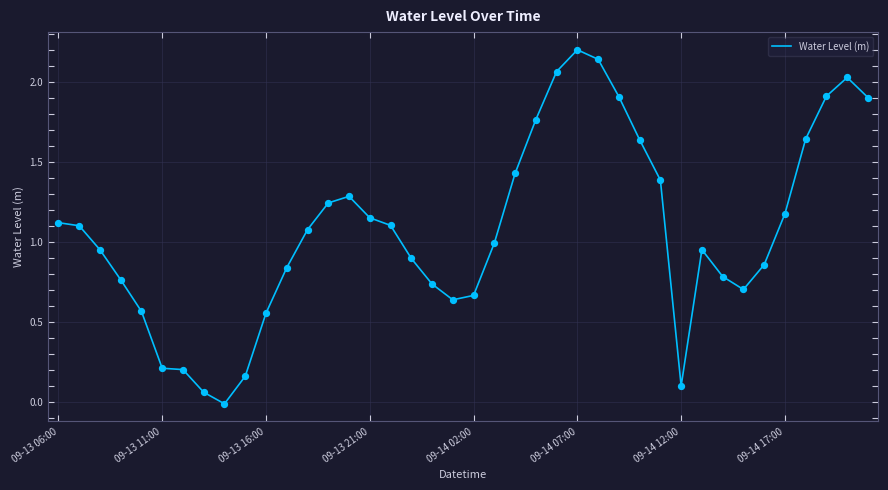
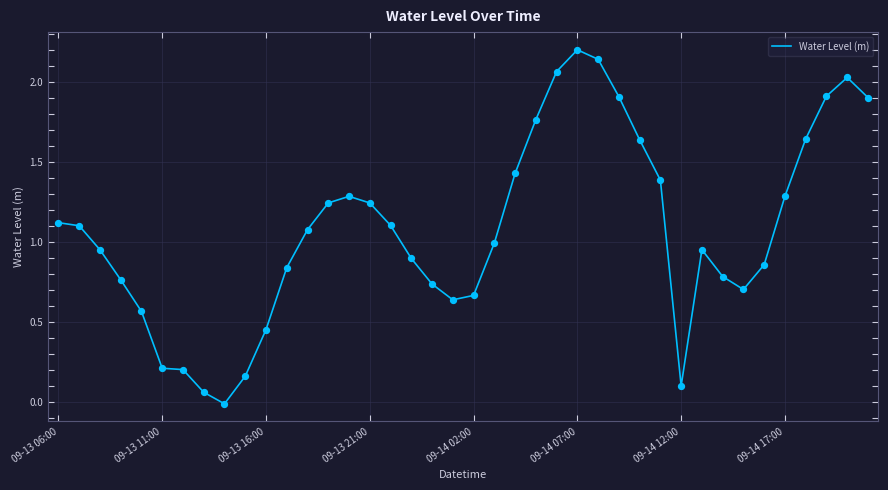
09-13 16:00: 0.55 -> 0.45
09-13 21:00: 1.15 -> 1.24
09-14 17:00: 1.18 -> 1.29
